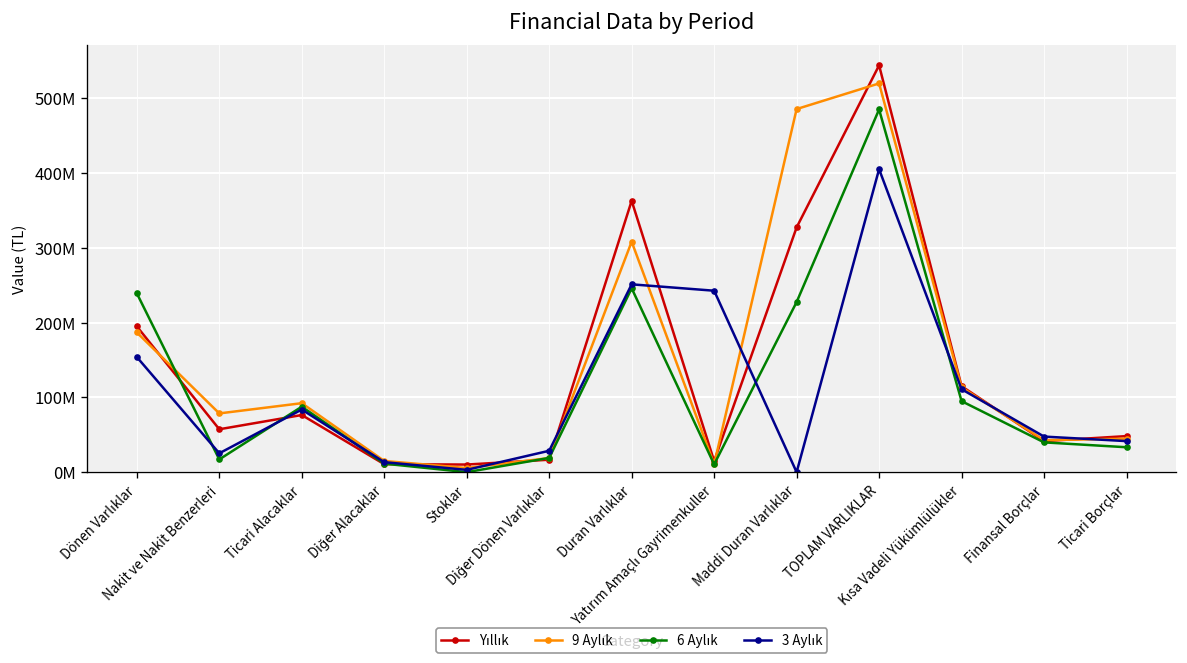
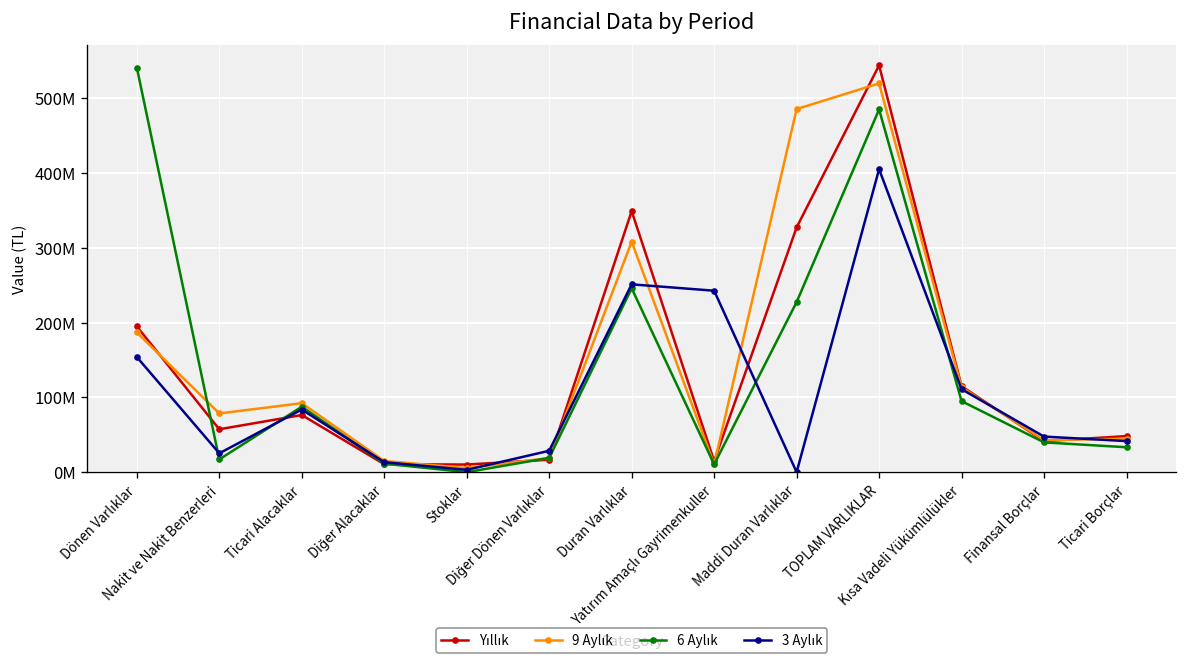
6 Aylık, Dönen Varlıklar: 240000000 -> 540000000
Yıllık, Duran Varlıklar: 360000000 -> 350000000
